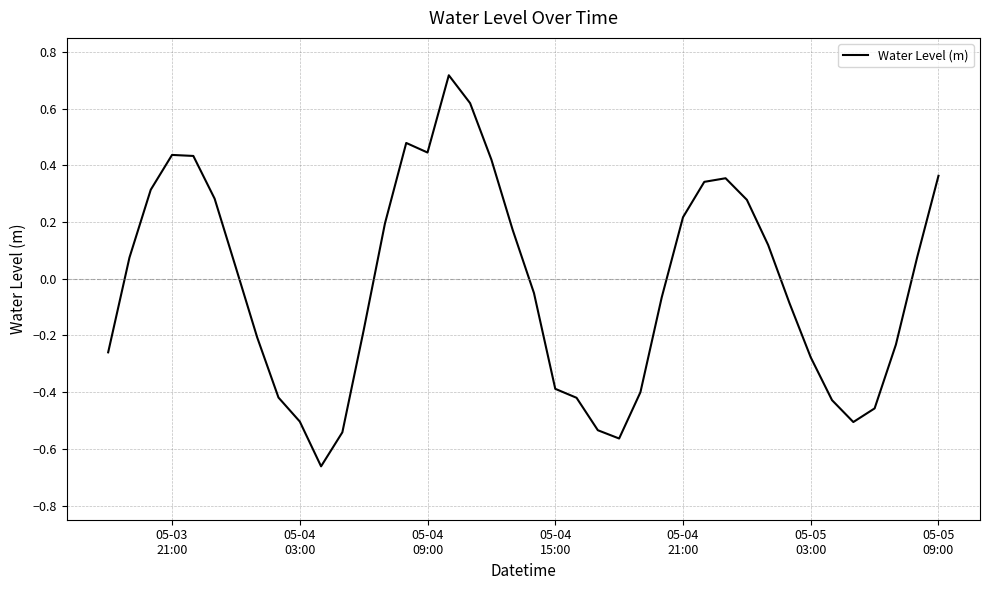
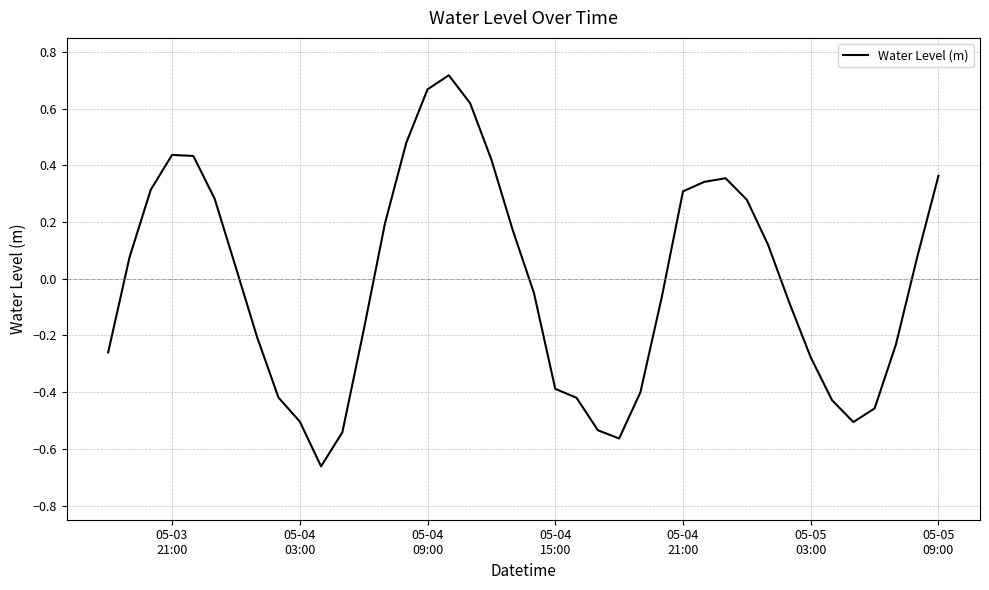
05-04 09:00: 0.45 -> 0.67
05-04 21:00: 0.22 -> 0.31
